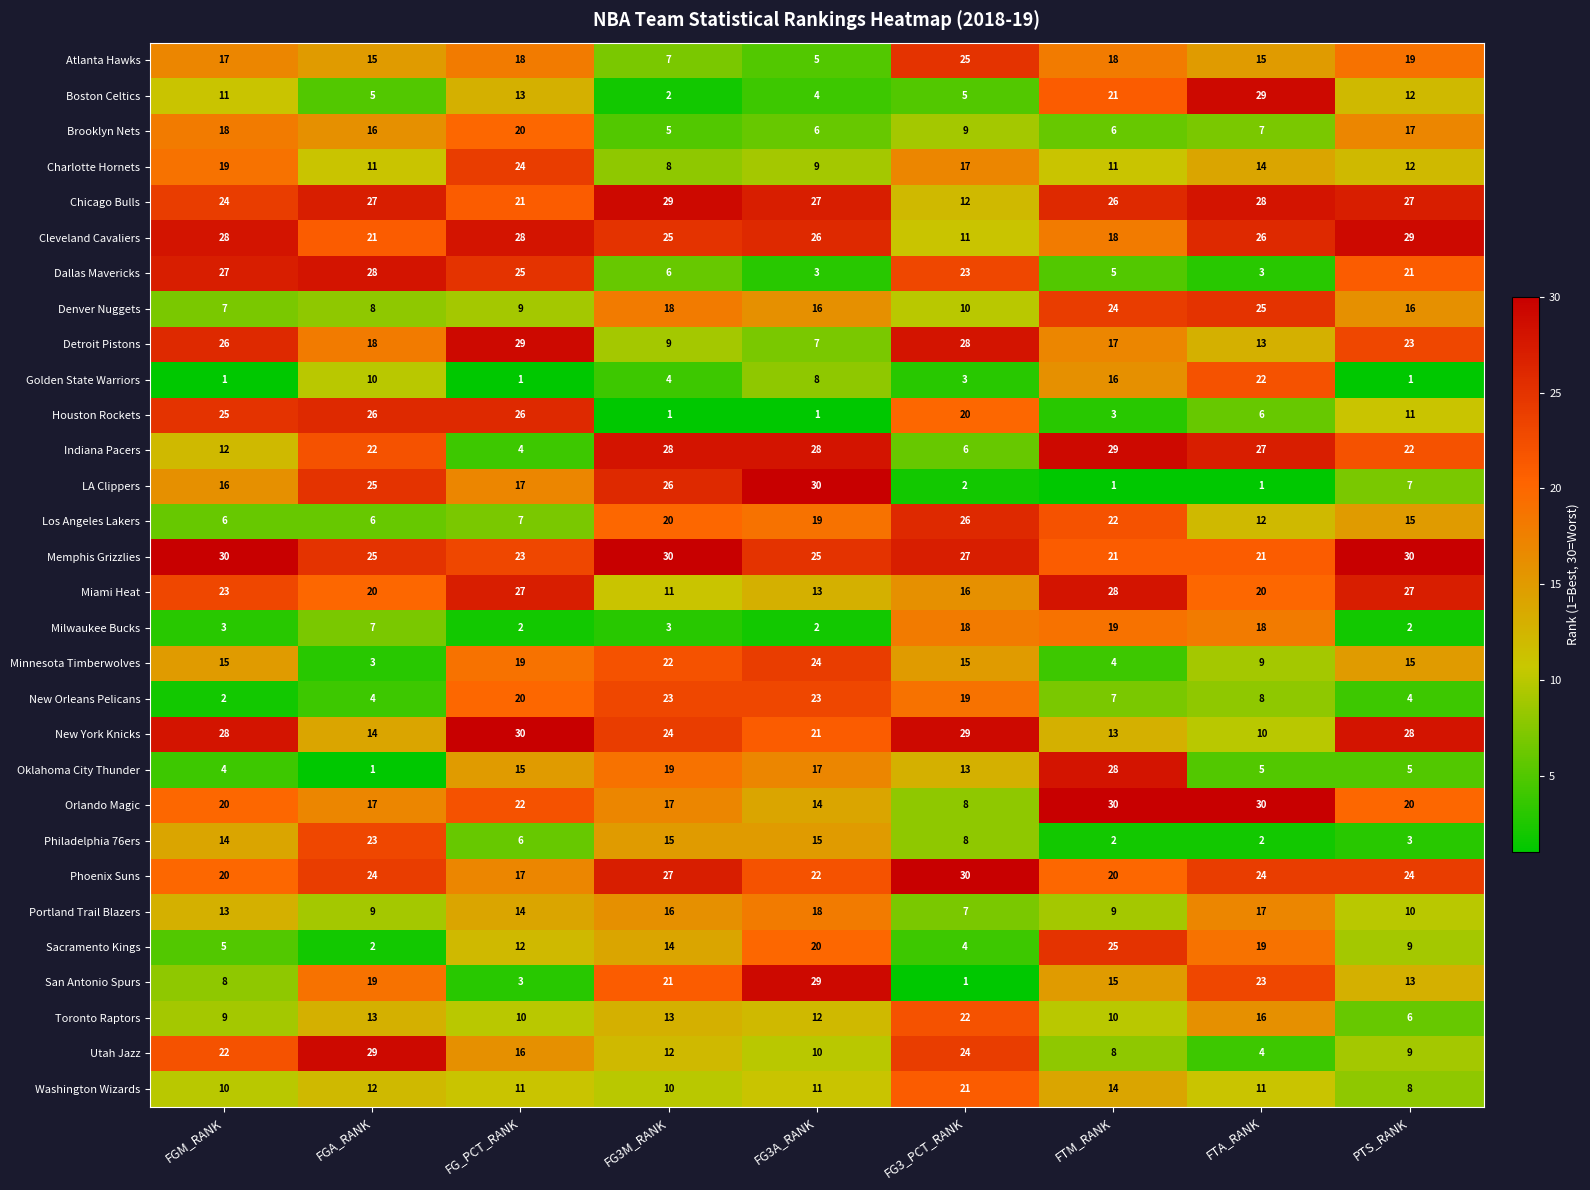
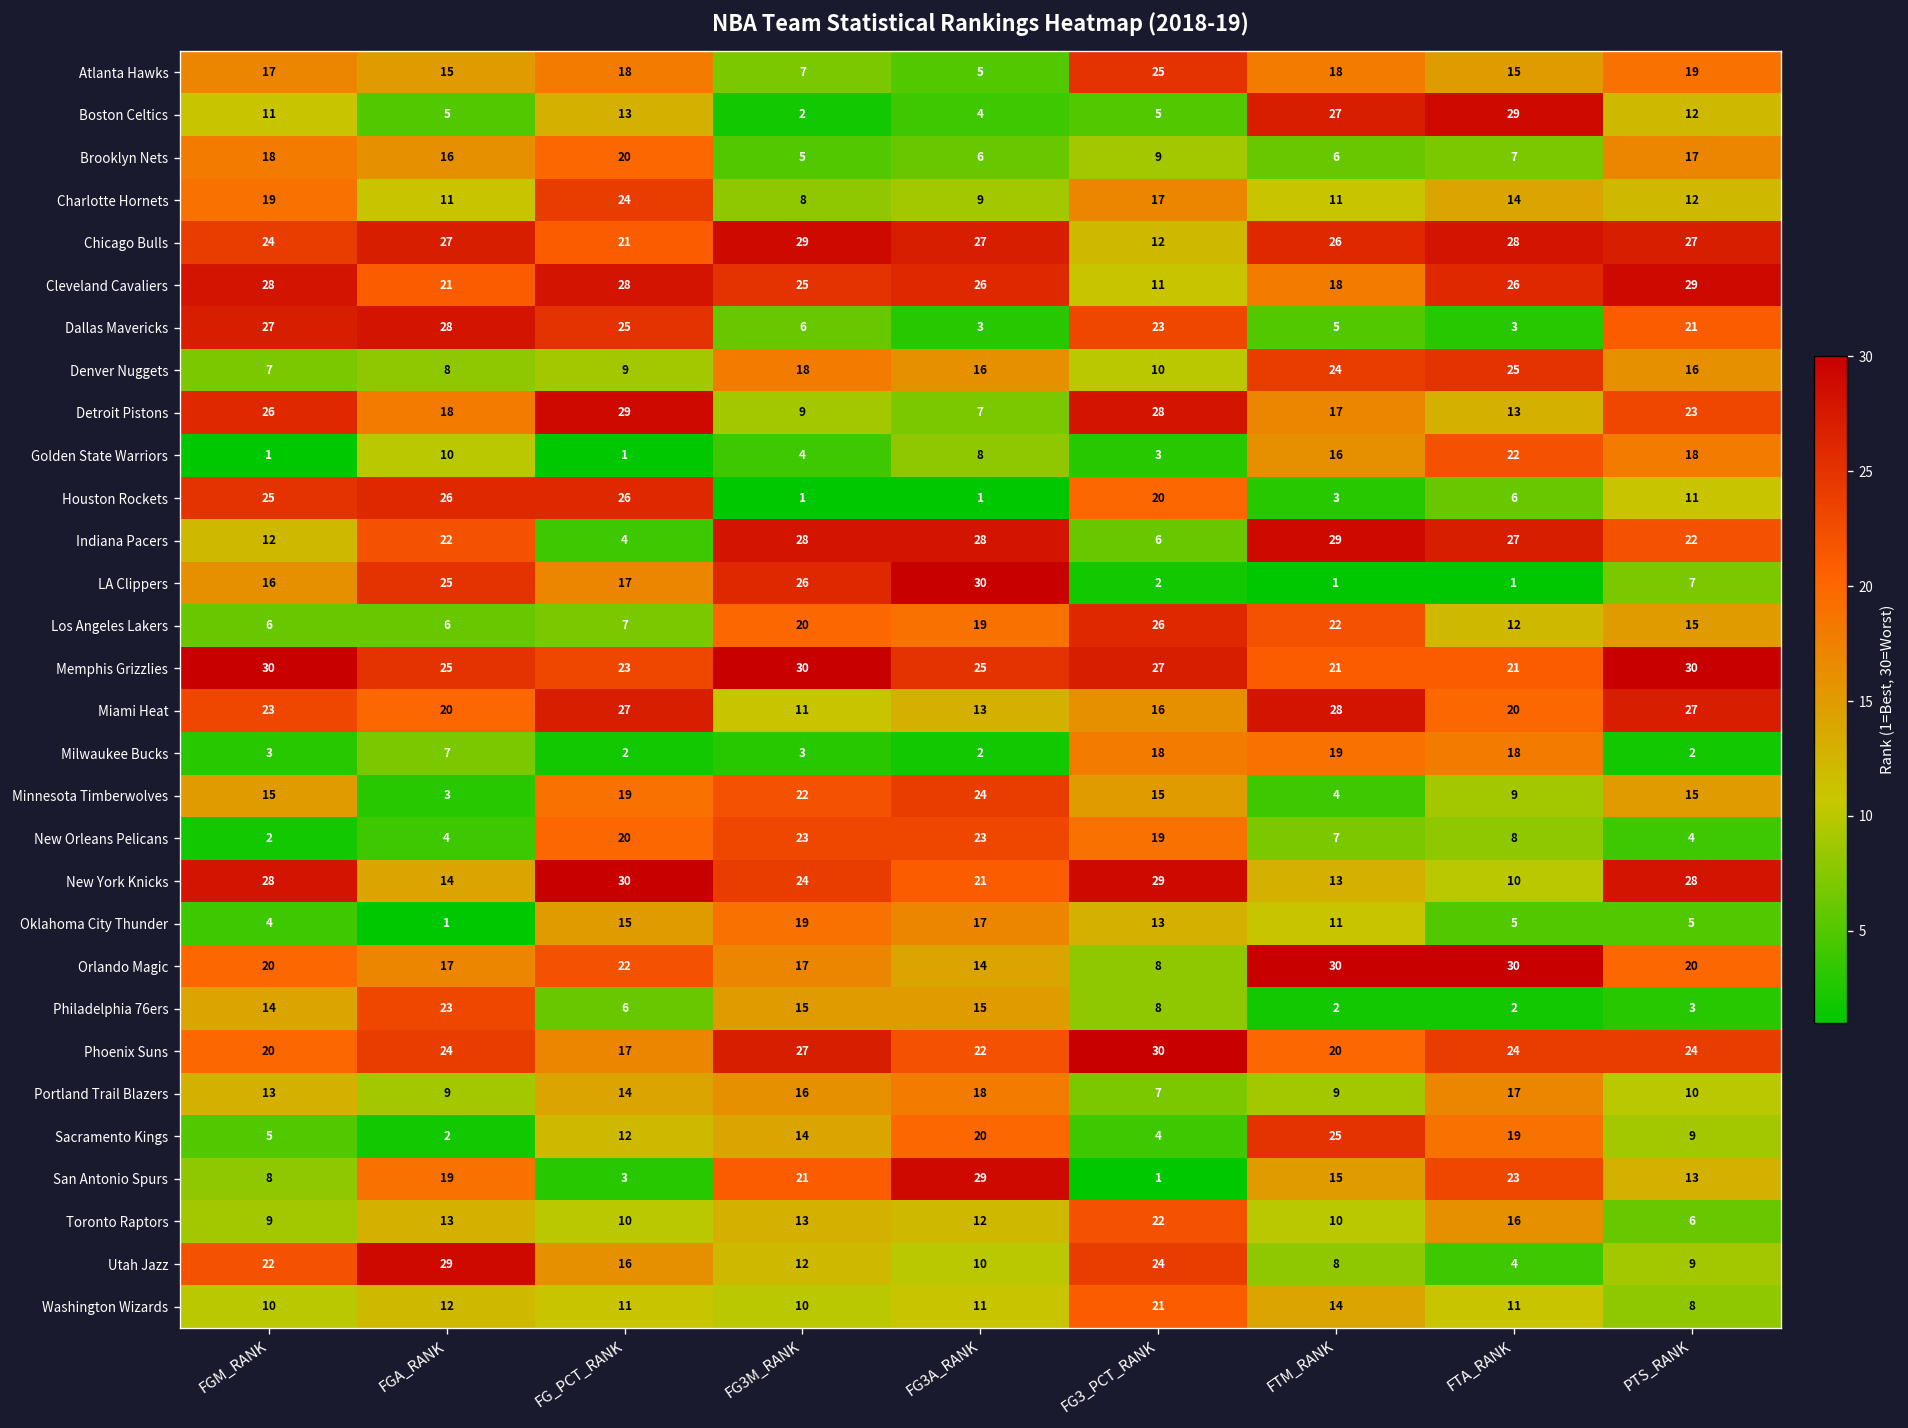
Boston Celtics, FTM_RANK: 21 -> 27
Golden State Warriors, PTS_RANK: 1 -> 18
Oklahoma City Thunder, FTM_RANK: 28 -> 11
